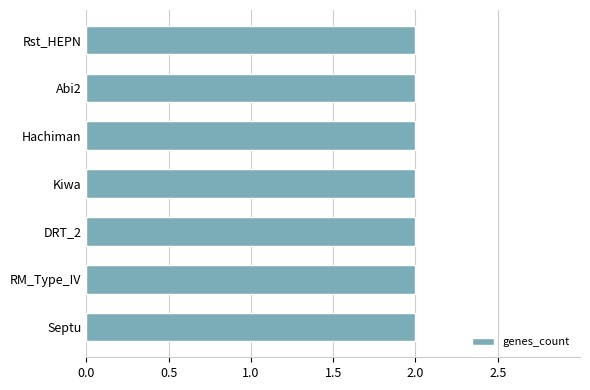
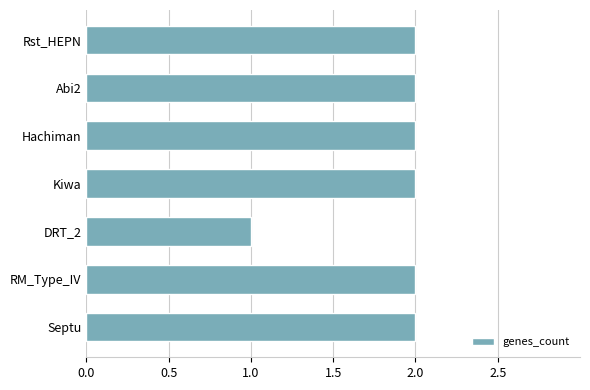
DRT_2: 2 -> 1
